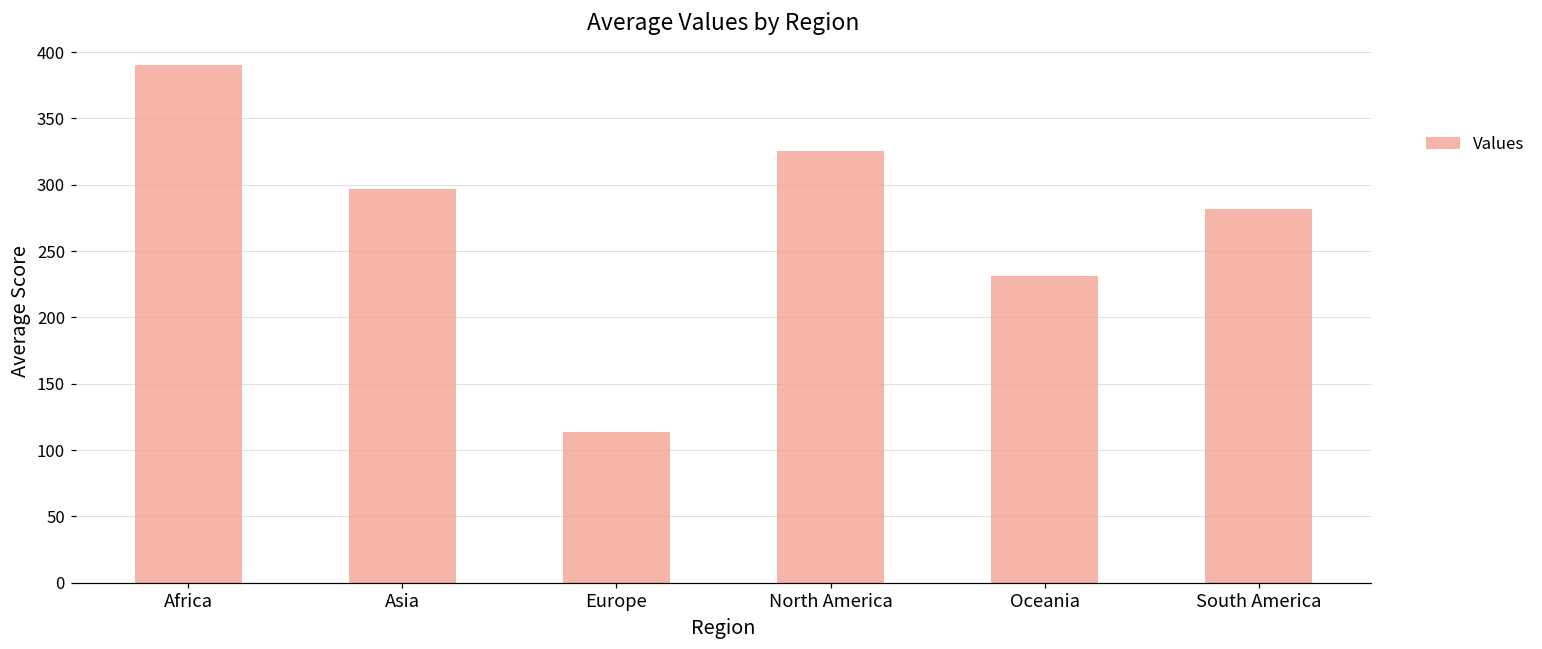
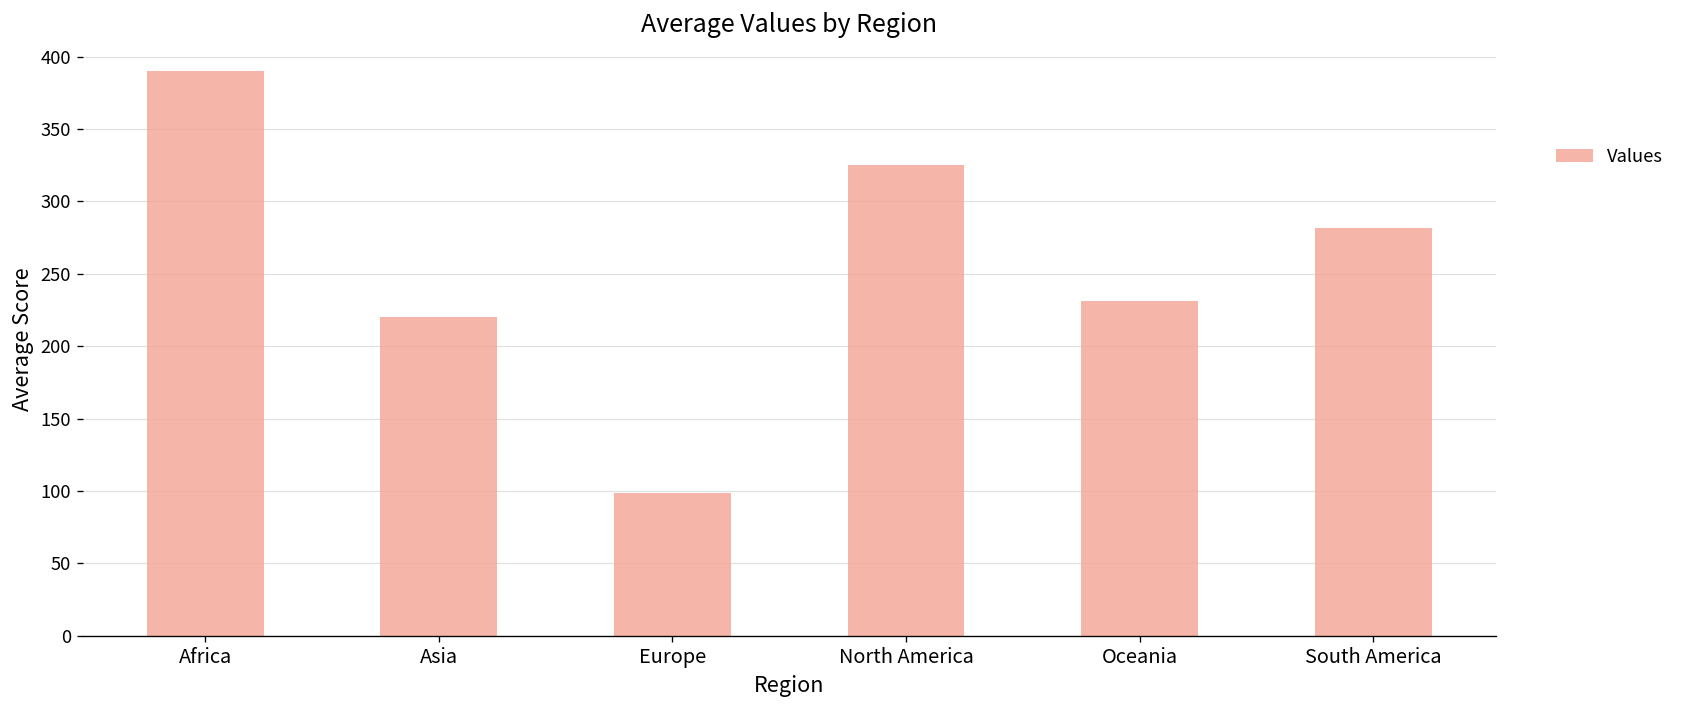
Asia: 297 -> 220
Europe: 113 -> 99
